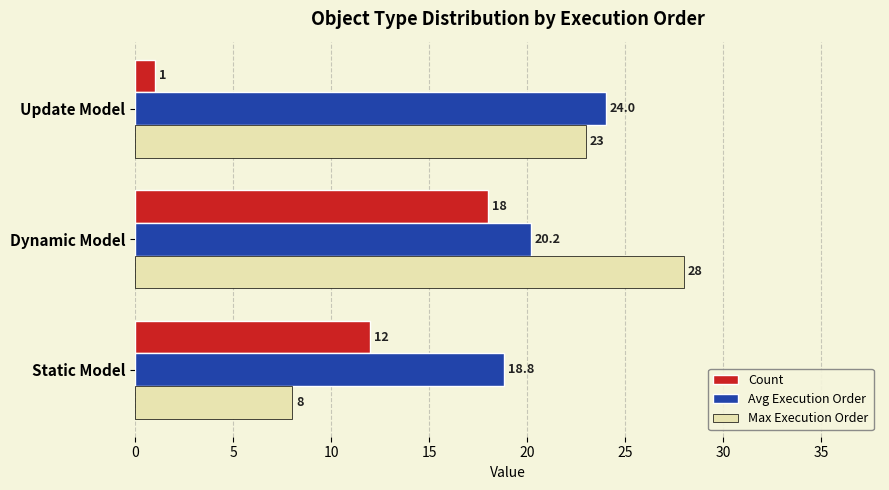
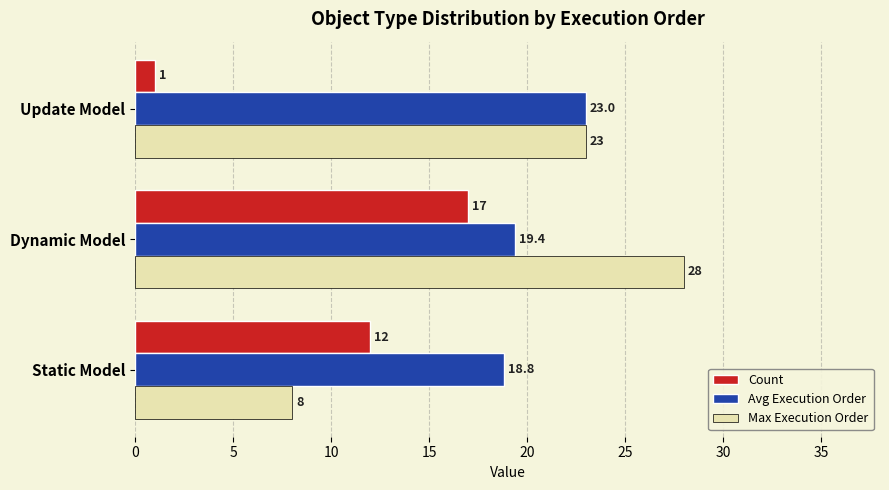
Avg Execution Order, Update Model: 24.0 -> 23.0
Count, Dynamic Model: 18 -> 17
Avg Execution Order, Dynamic Model: 20.2 -> 19.4
